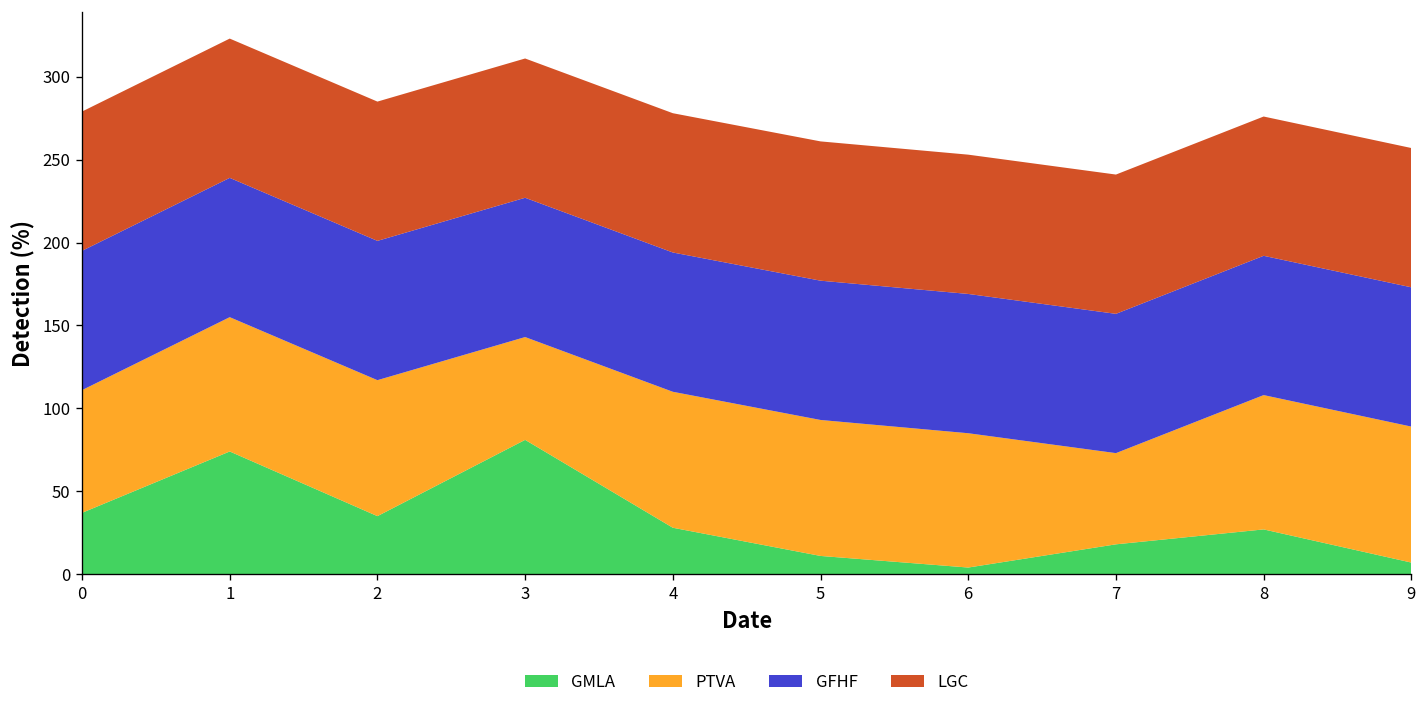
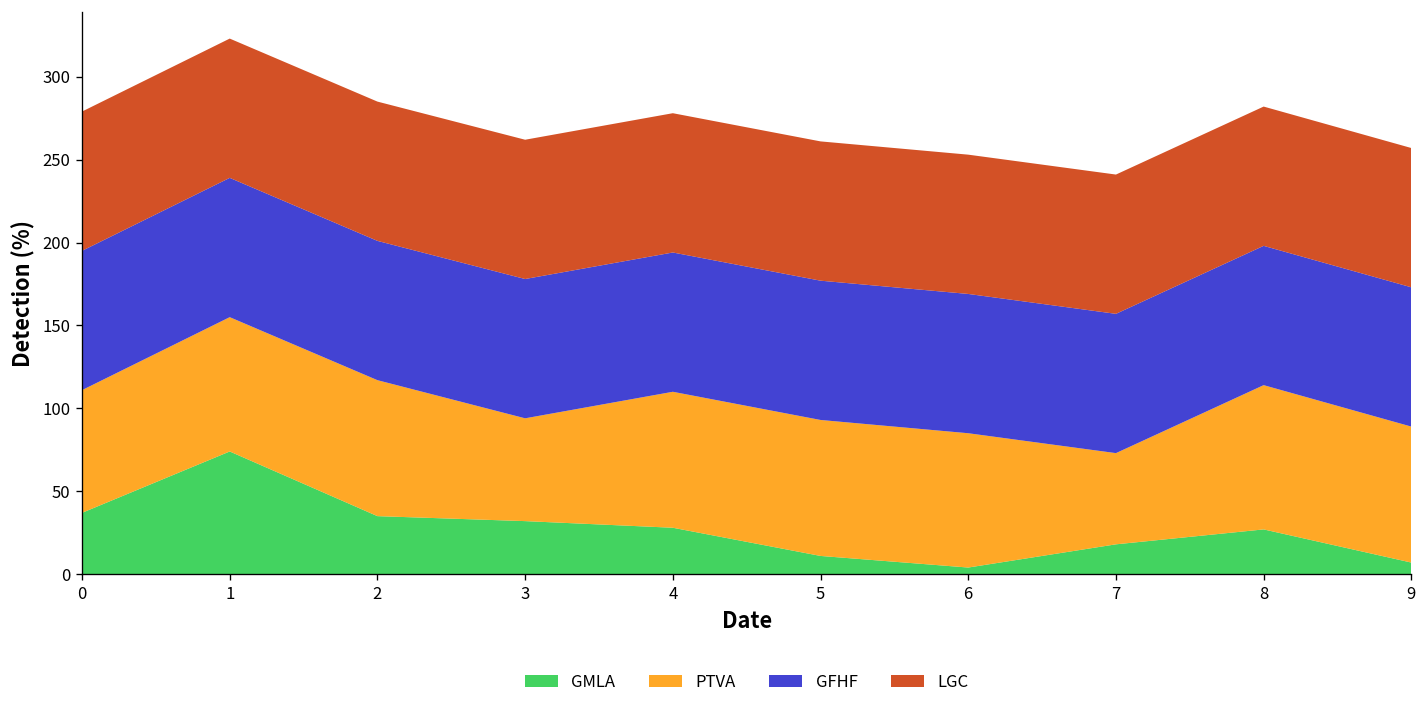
GMLA, 3: 81 -> 32
PTVA, 8: 81 -> 87
